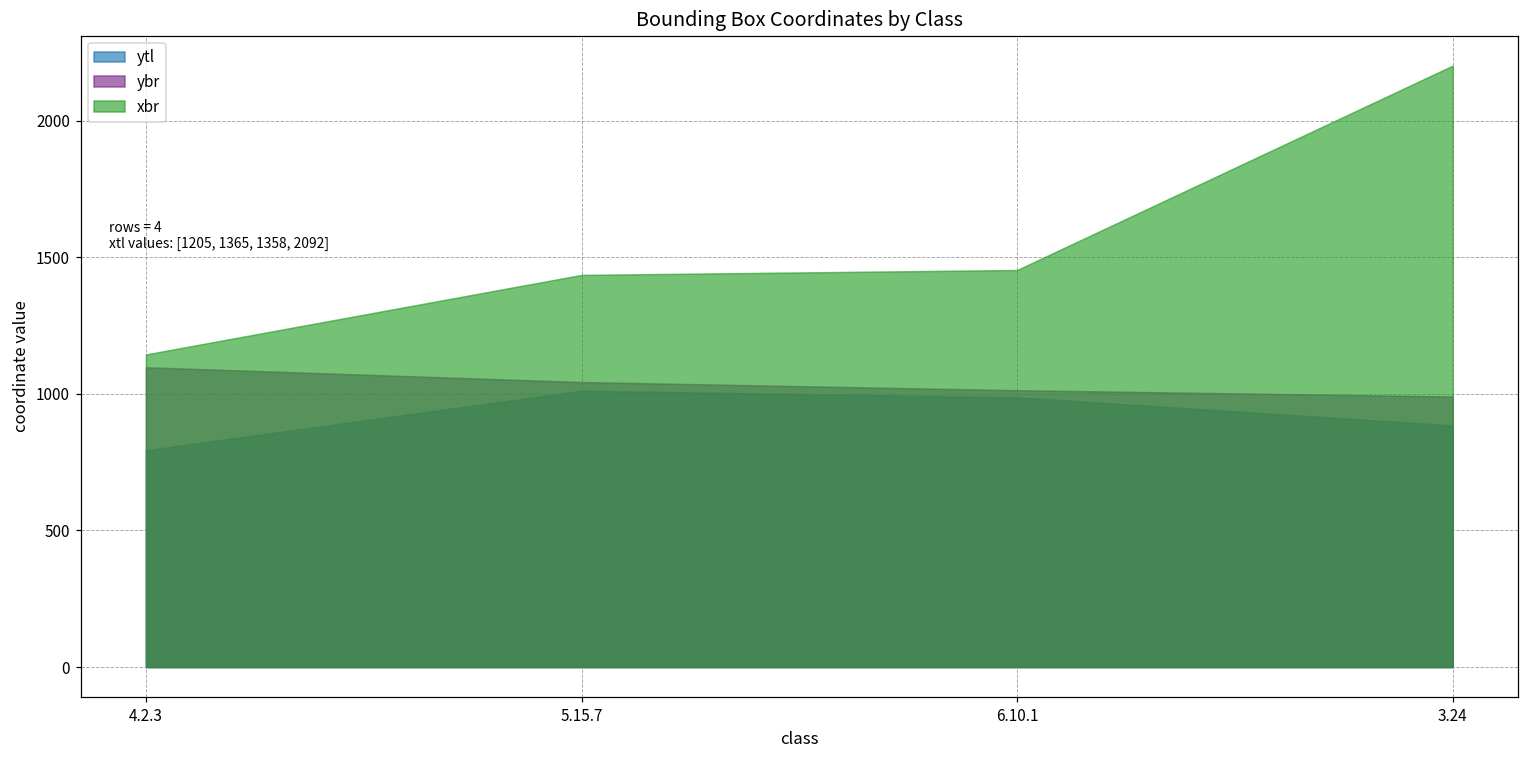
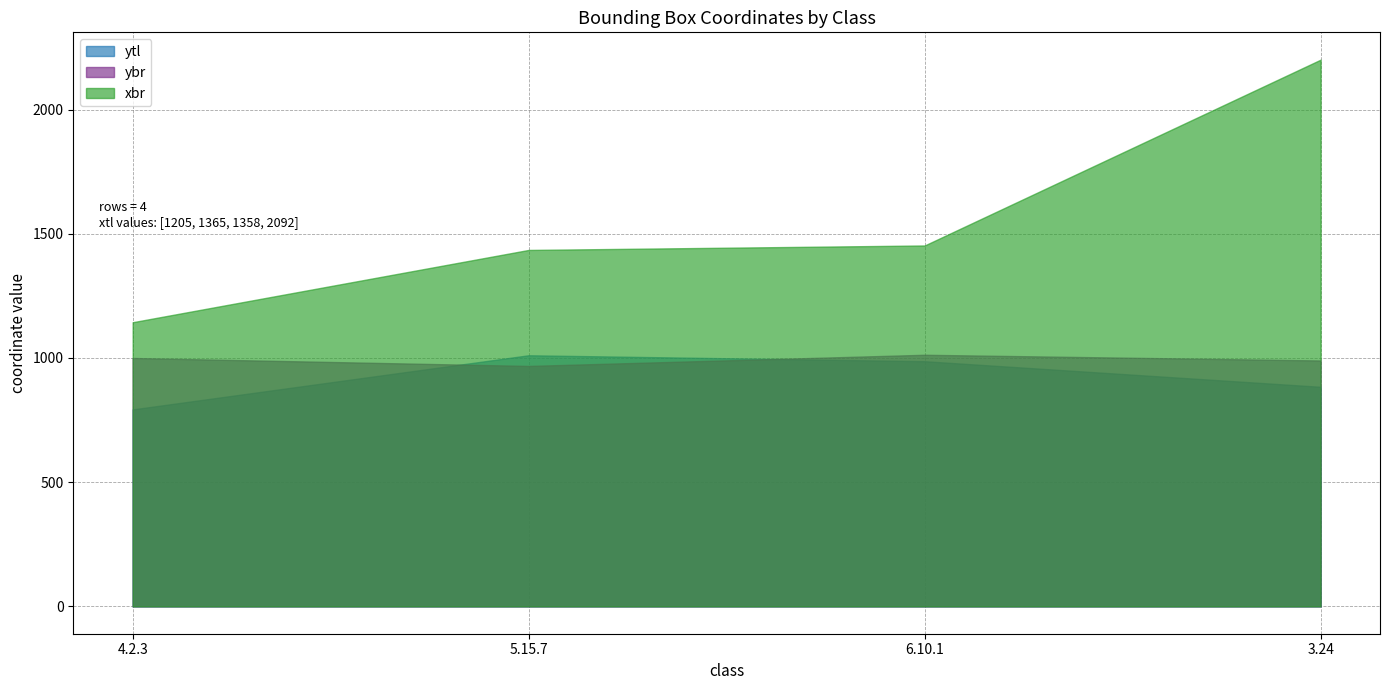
ybr, 4.2.3: 1100 -> 1000
ybr, 5.15.7: 1040 -> 970
